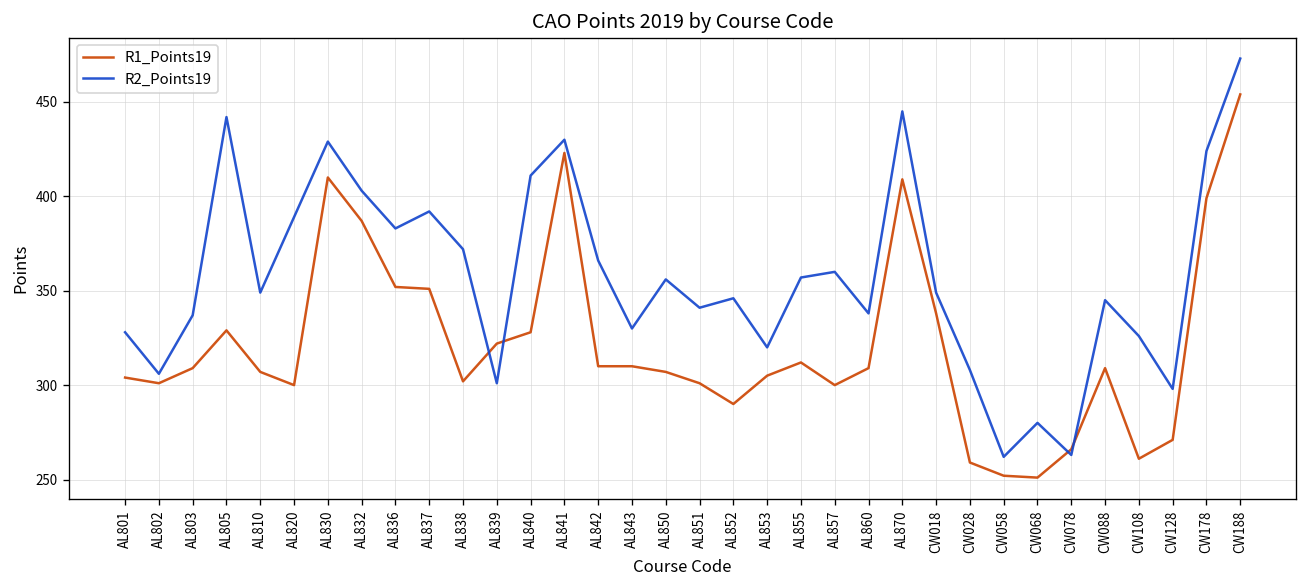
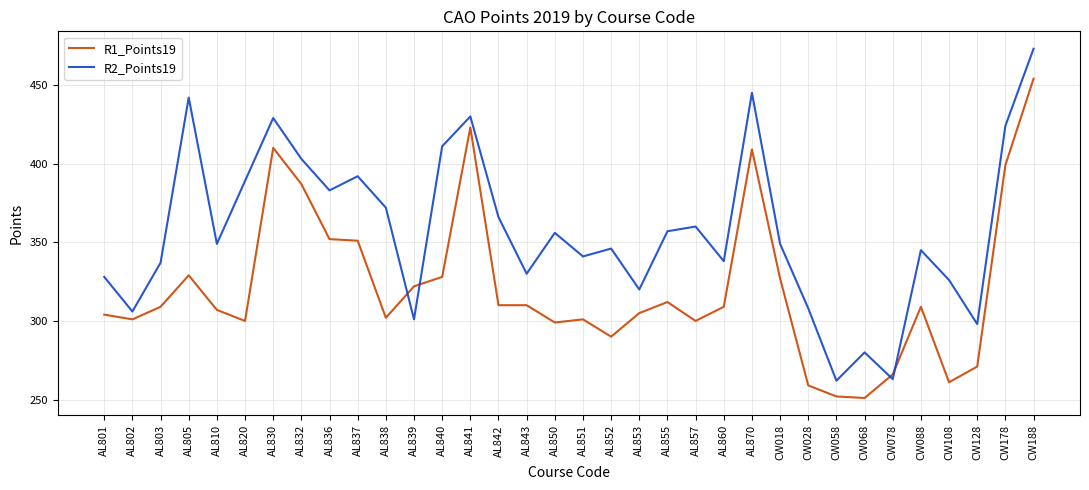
R1_Points19, AL850: 307 -> 299
R1_Points19, CW018: 338 -> 327
